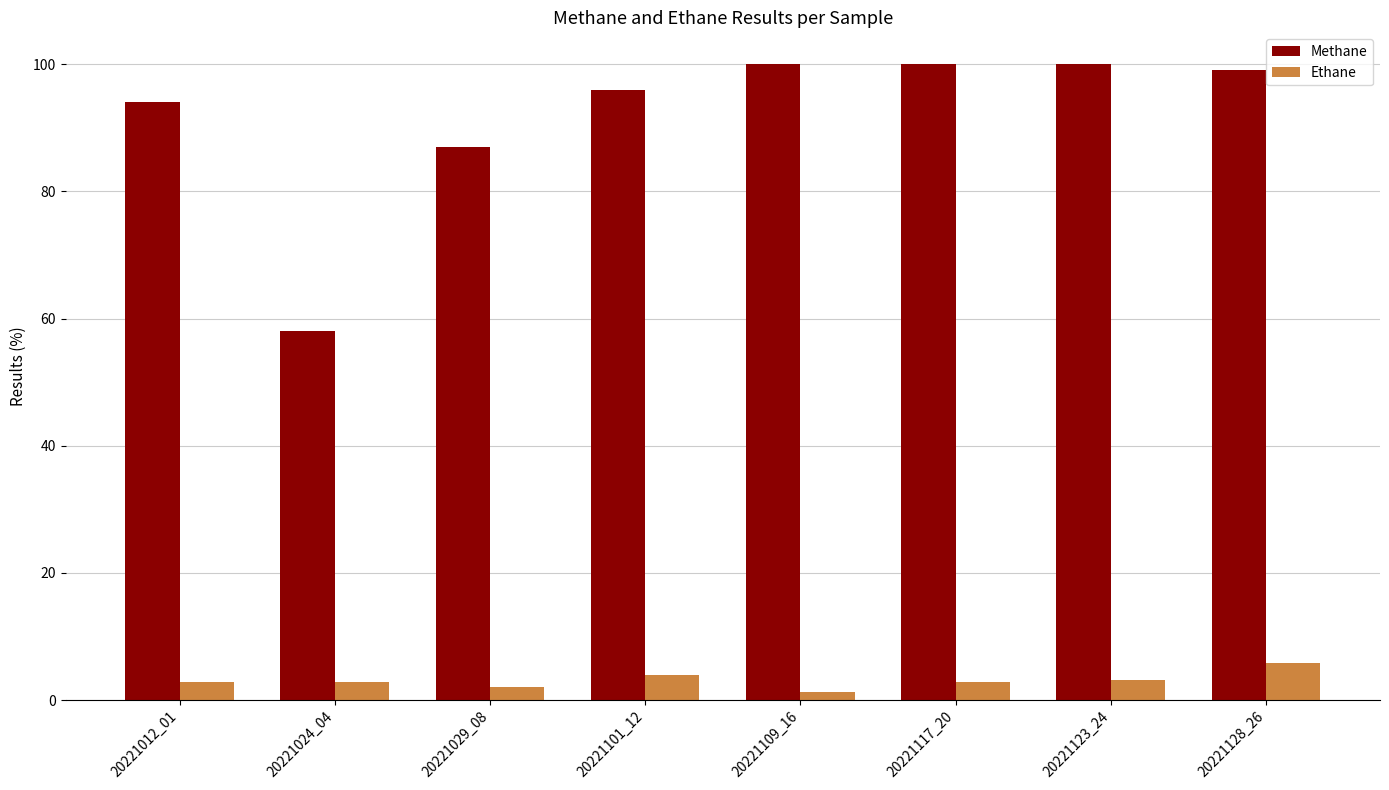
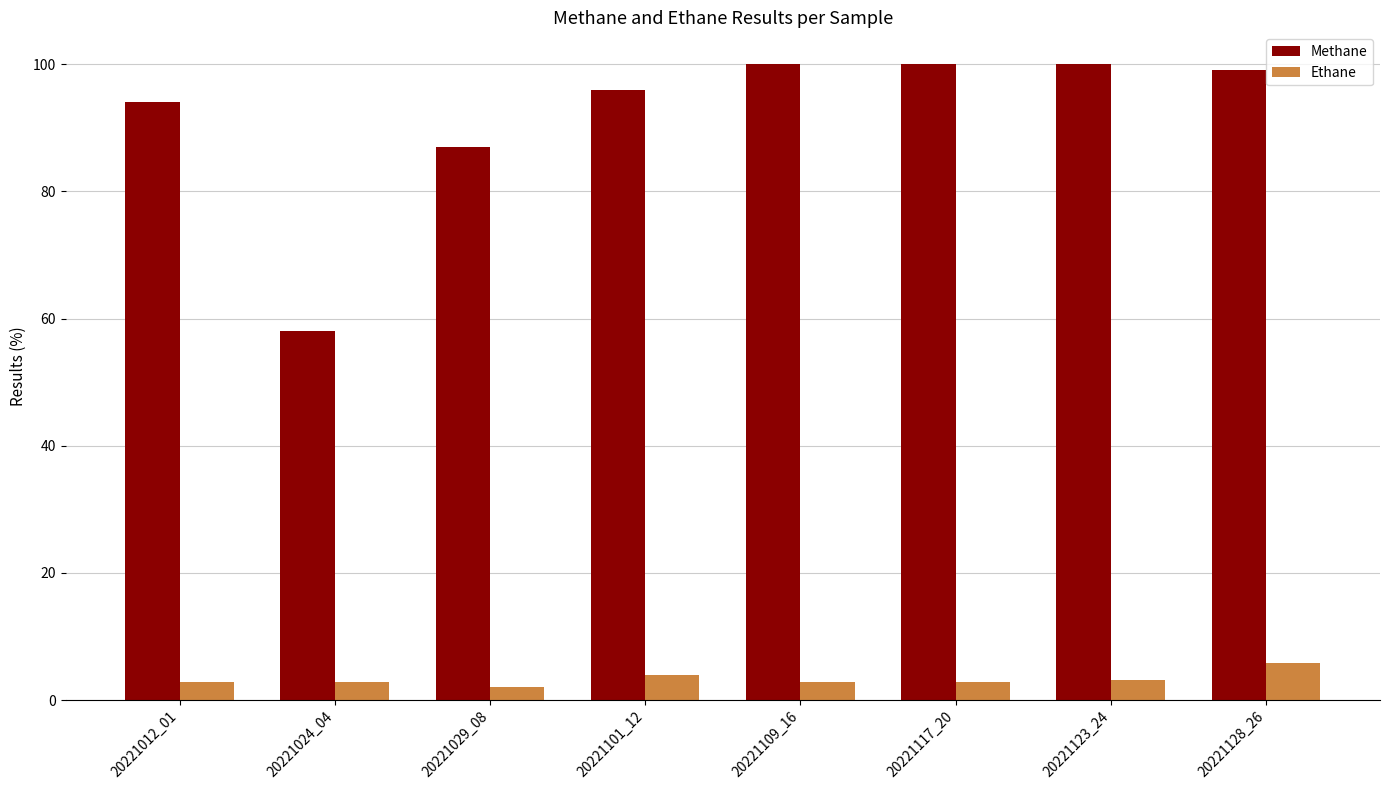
Ethane, 20221109_16: 1 -> 3
